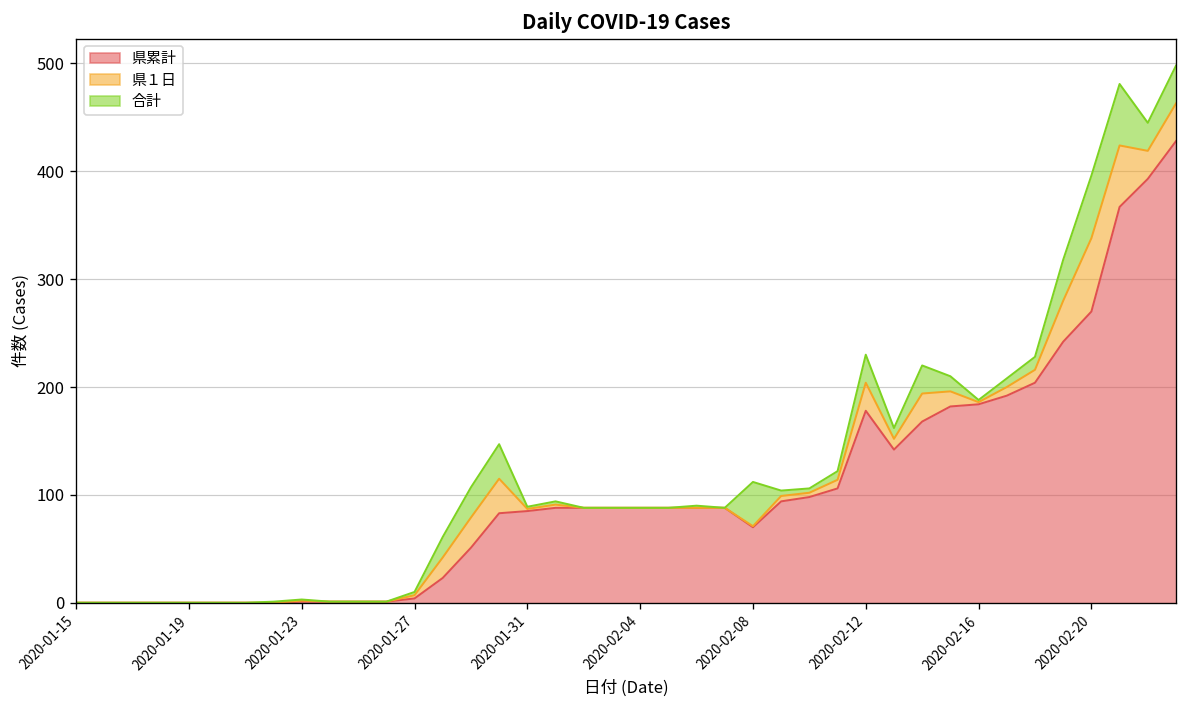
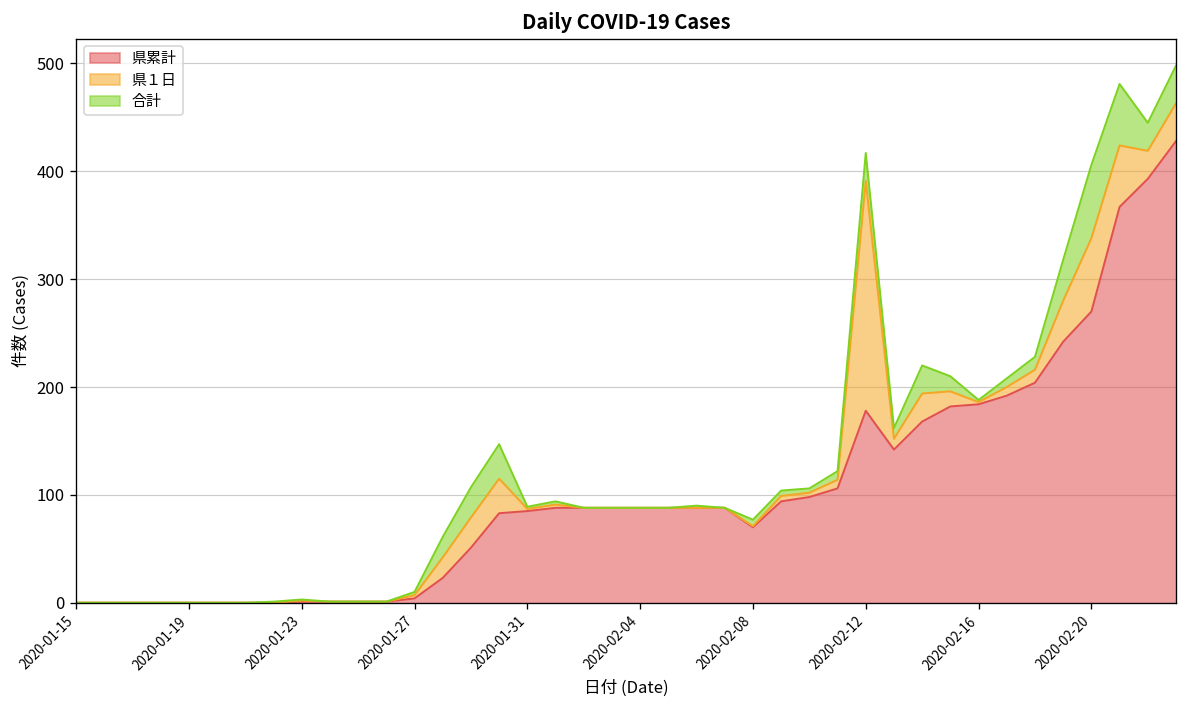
合計, 2020-02-08: 40 -> 10
県１日, 2020-02-12: 30 -> 210
合計, 2020-02-20: 60 -> 70
